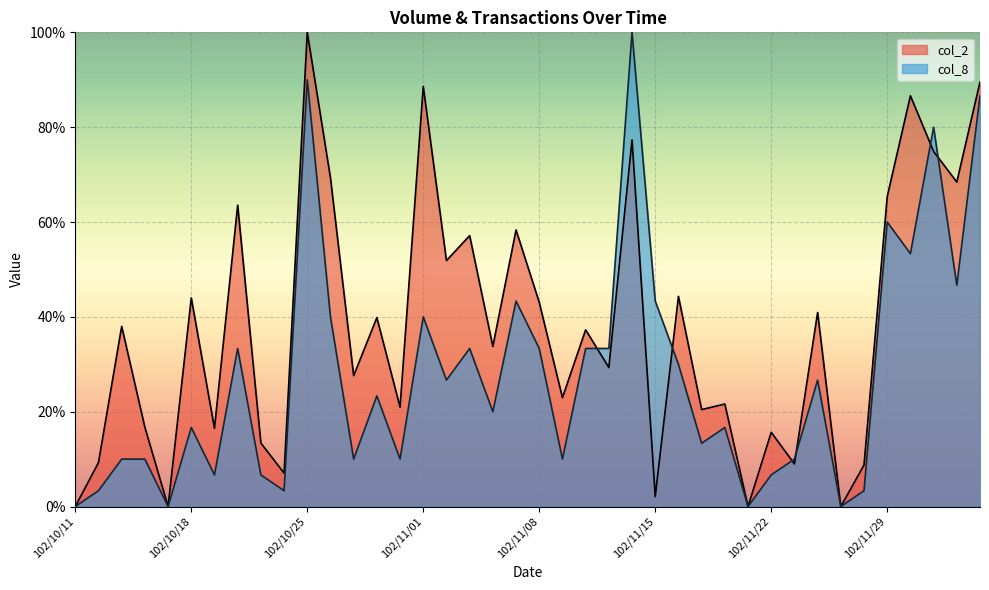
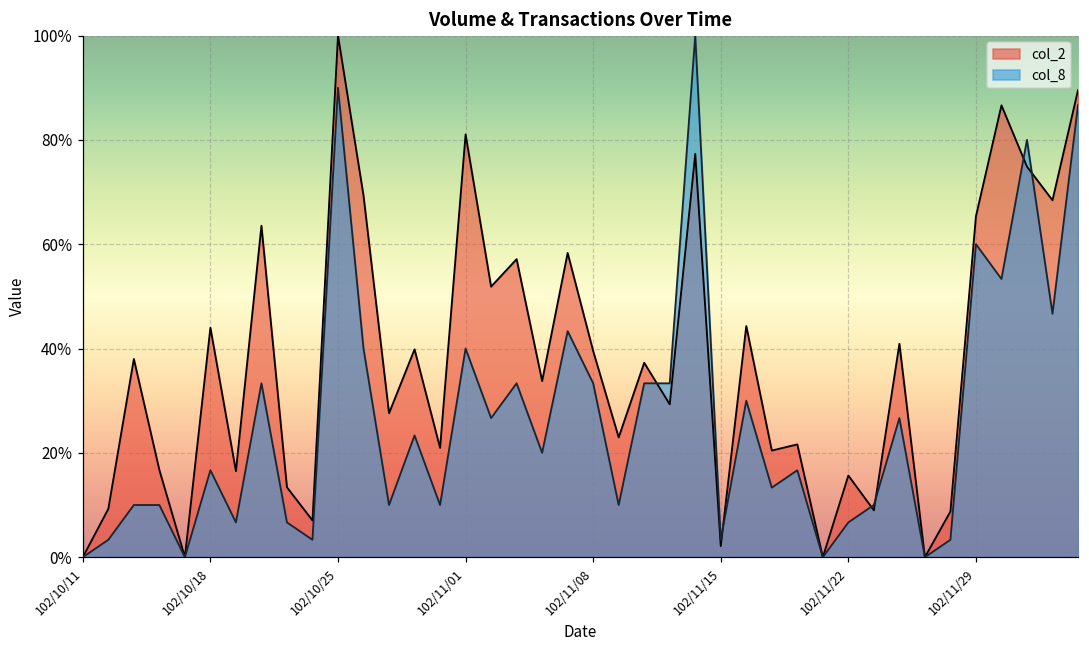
col_2, 102/11/01: 89% -> 81%
col_2, 102/11/08: 43% -> 40%
col_8, 102/11/15: 43% -> 3%
